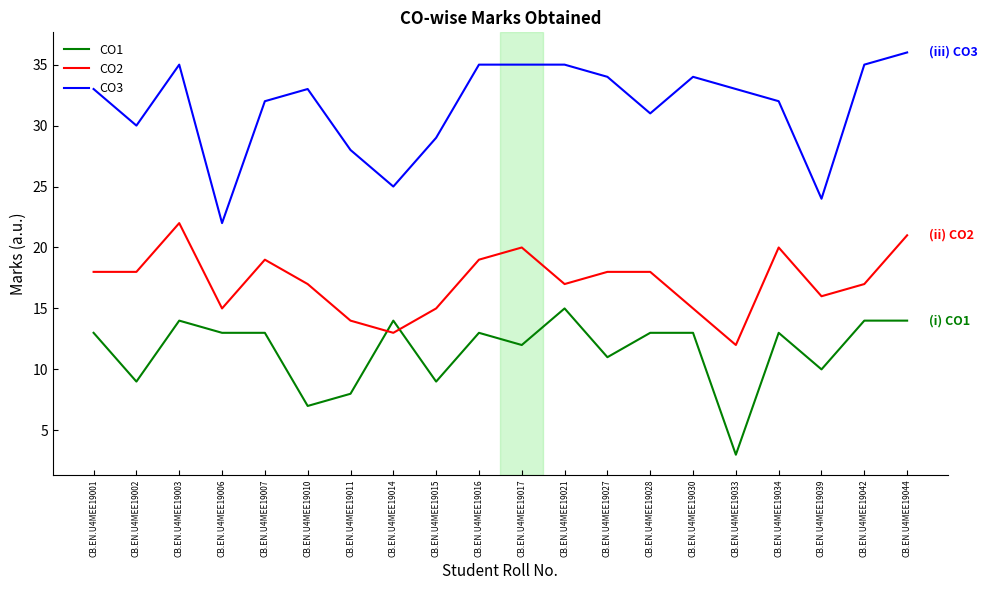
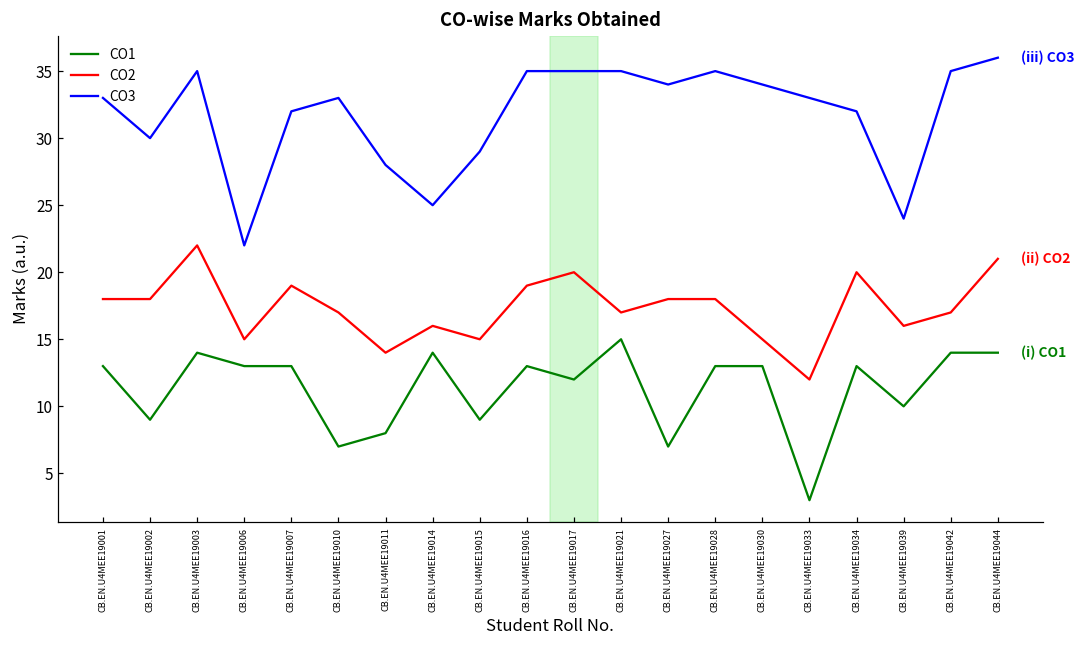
CO2, CB.EN.U4MEE19014: 13.0 -> 16.0
CO1, CB.EN.U4MEE19027: 11 -> 7
CO3, CB.EN.U4MEE19028: 31.0 -> 35.0
